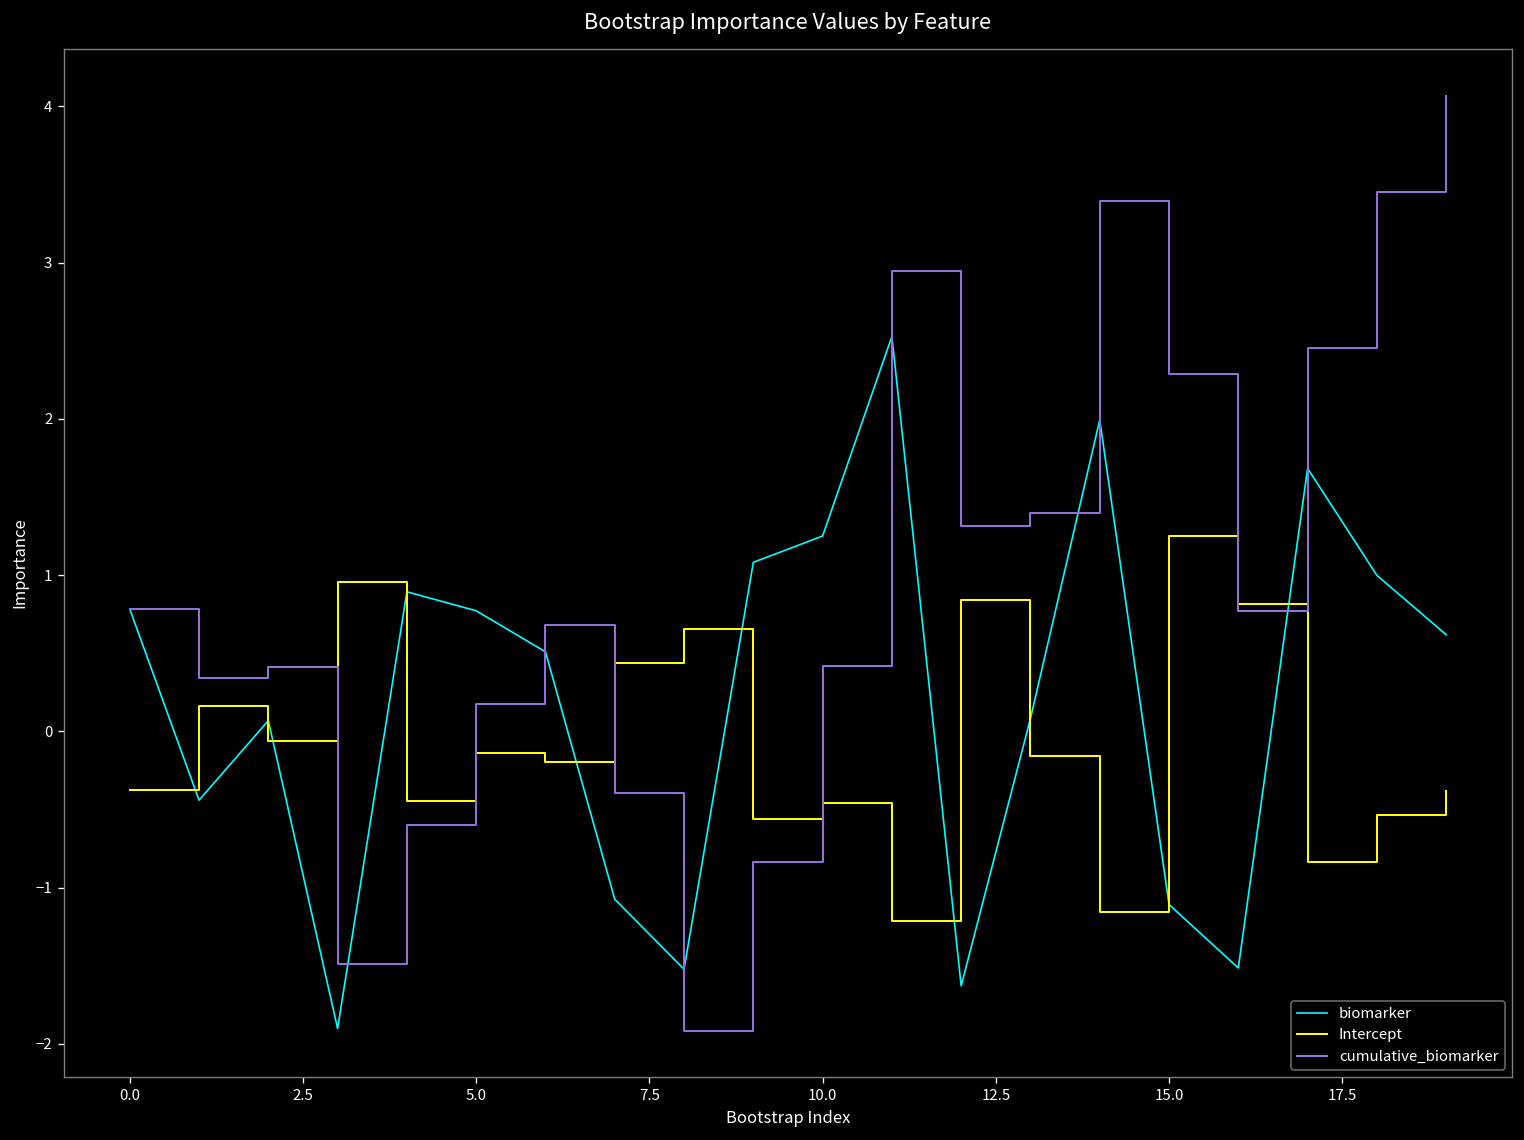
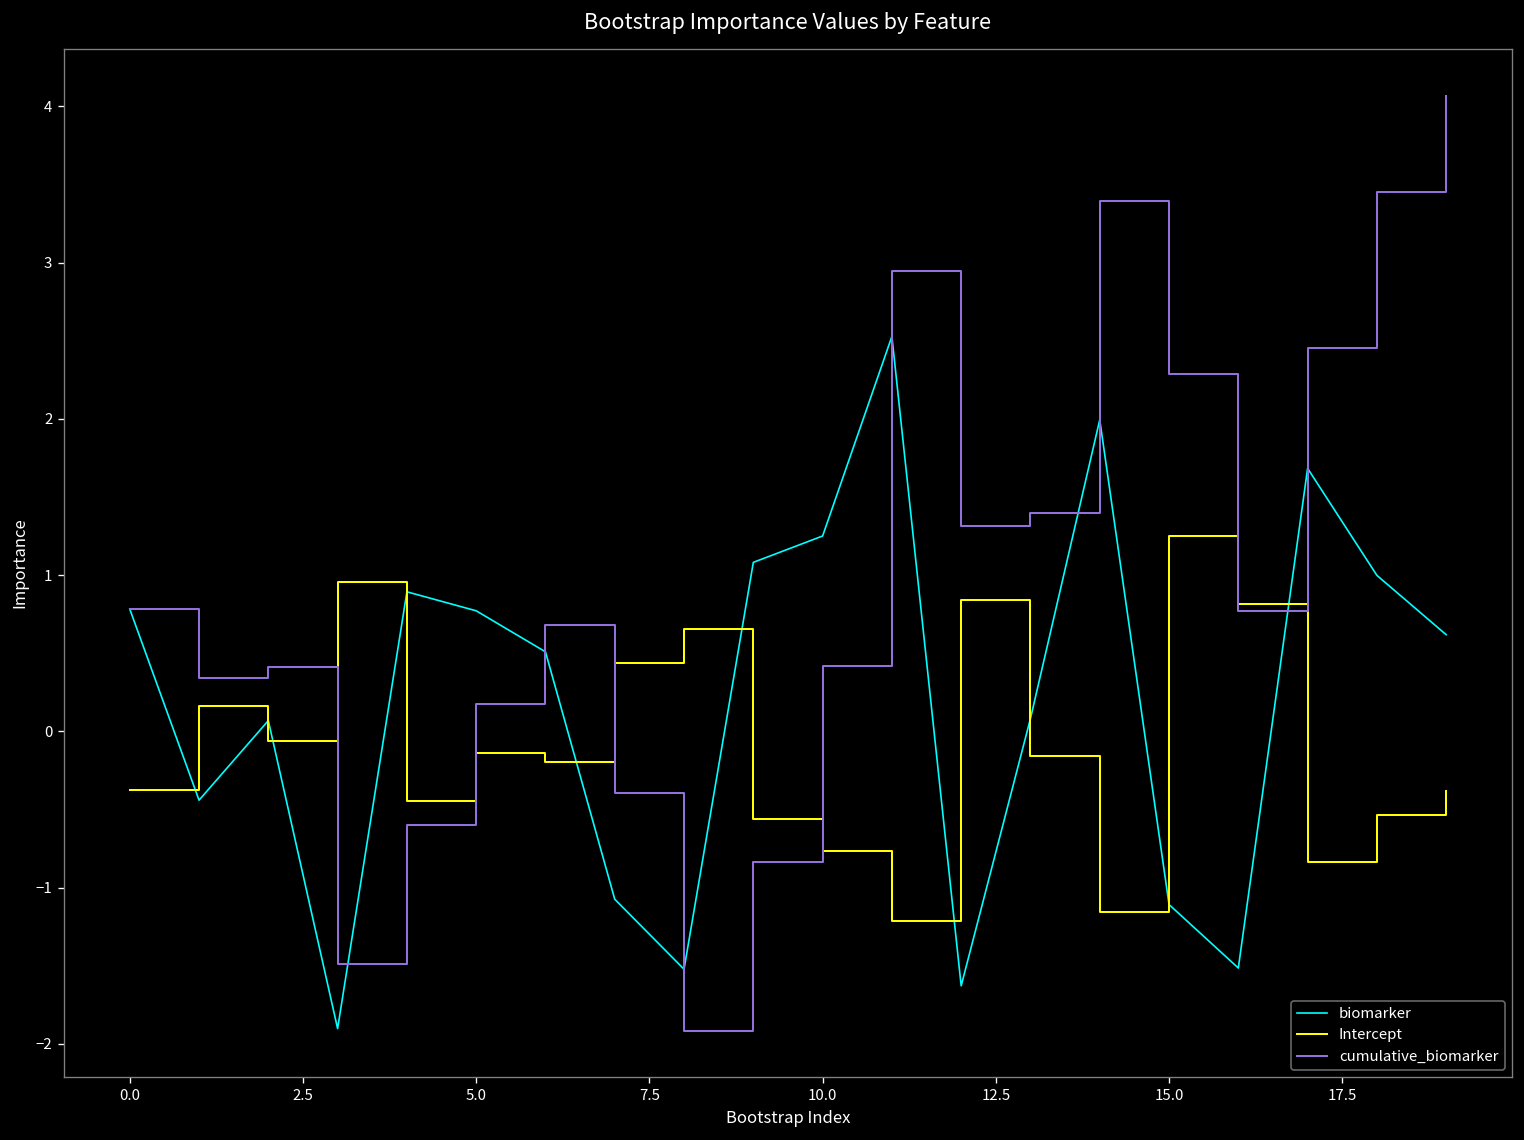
Intercept, 10.0: -0.46 -> -0.77
